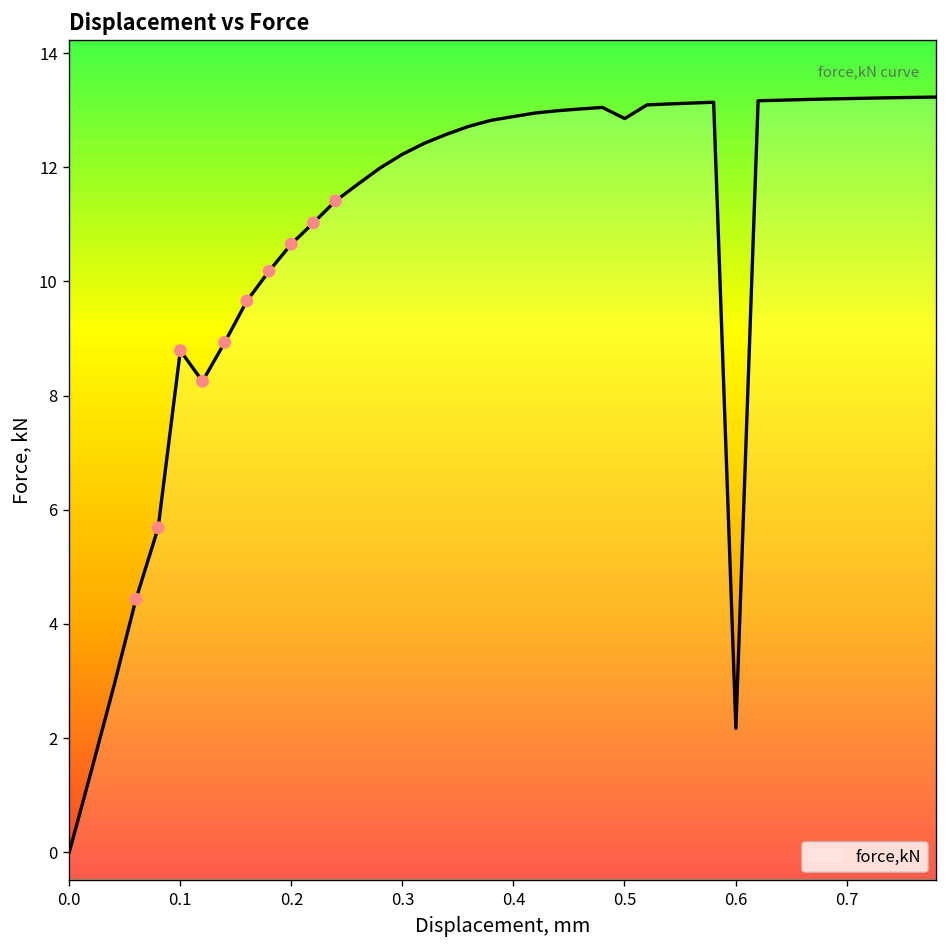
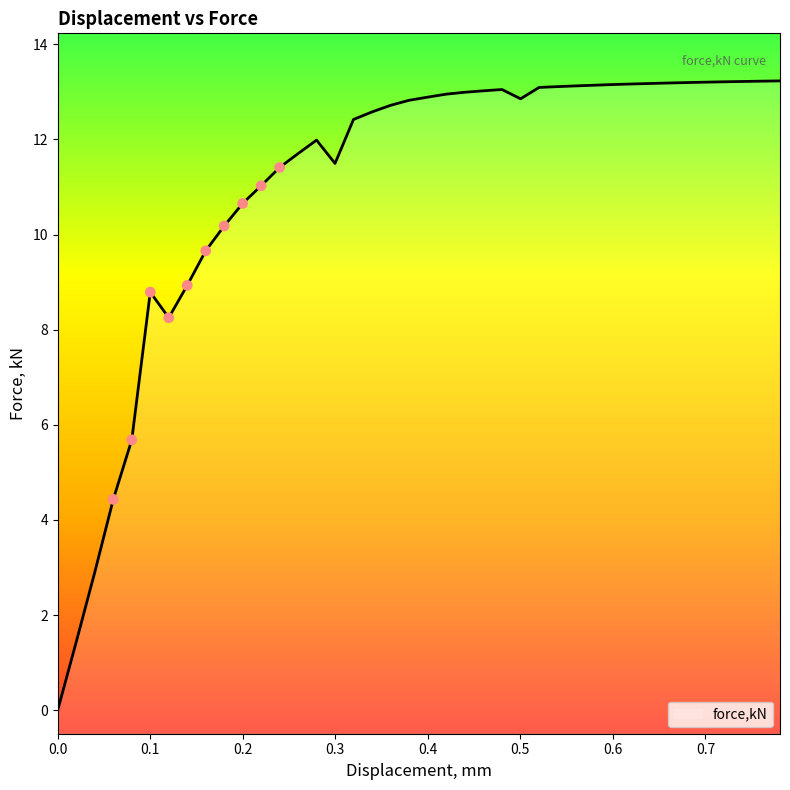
force,kN, 0.3: 12.2 -> 11.5
force,kN, 0.6: 2.2 -> 13.2
